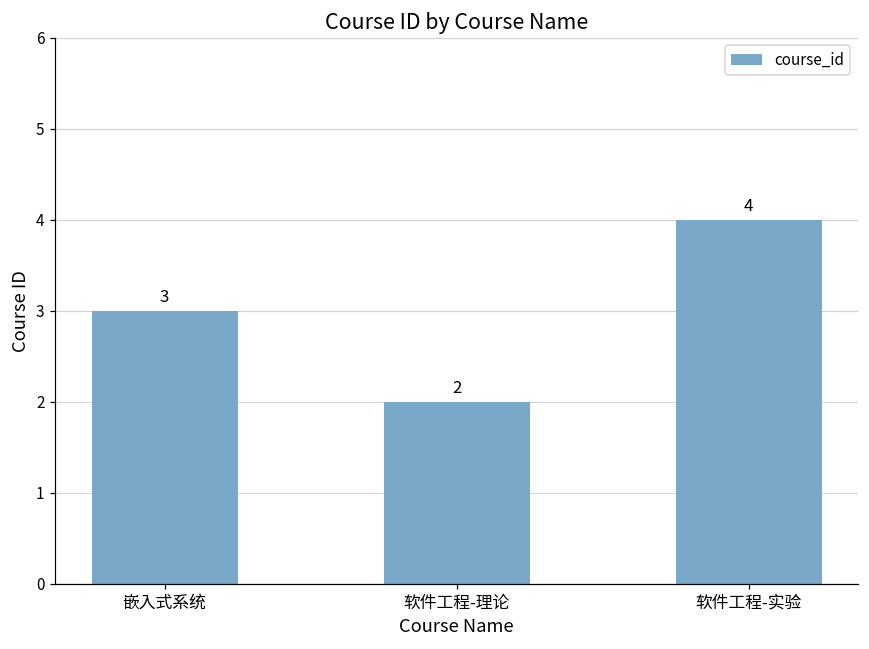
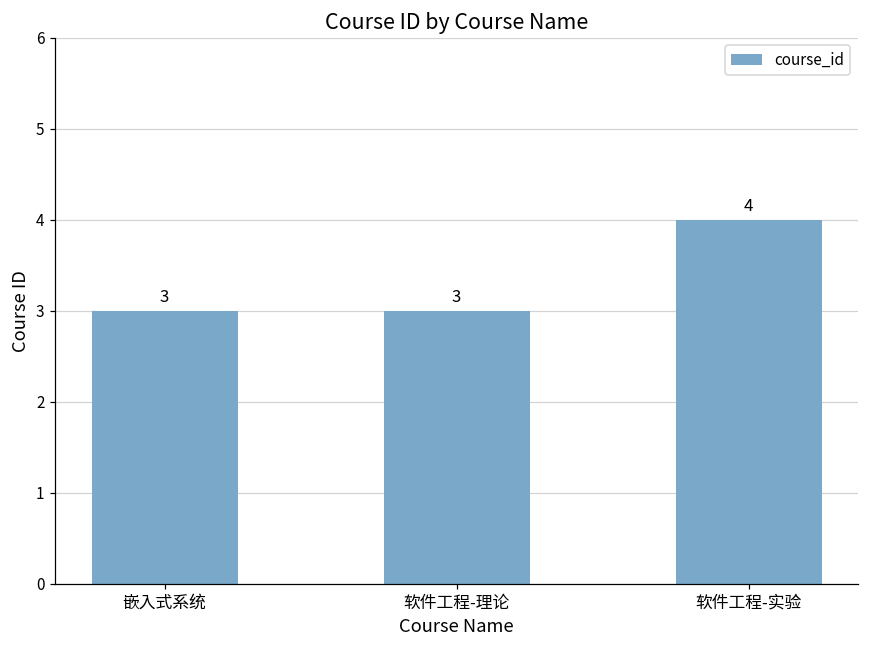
软件工程-理论: 2 -> 3
